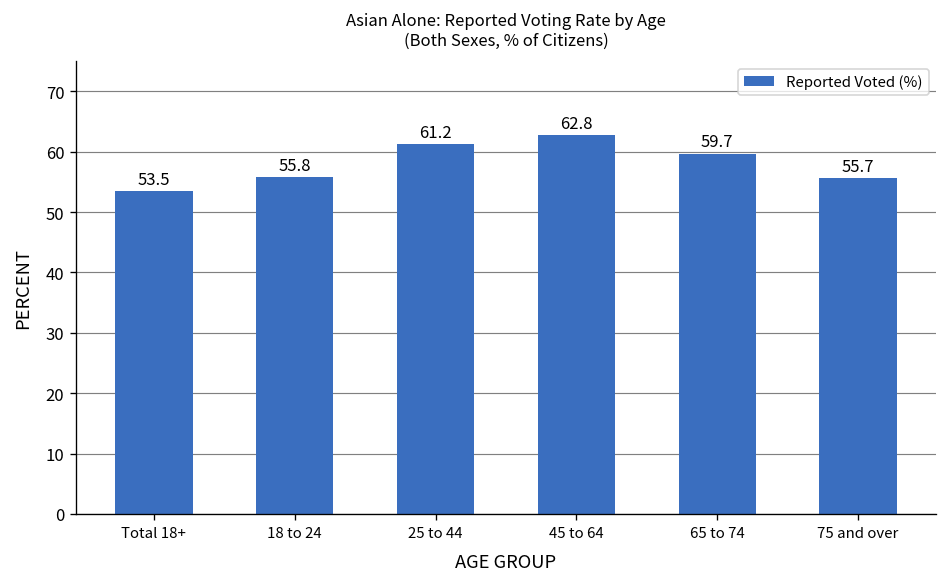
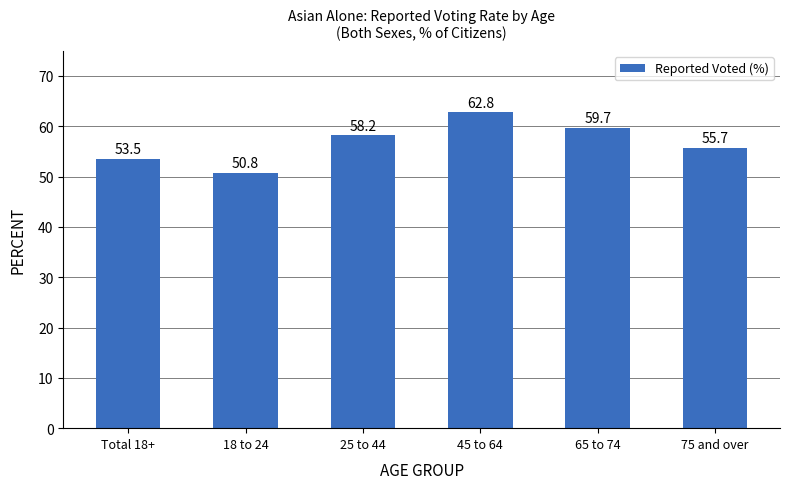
18 to 24: 55.8 -> 50.8
25 to 44: 61.2 -> 58.2
